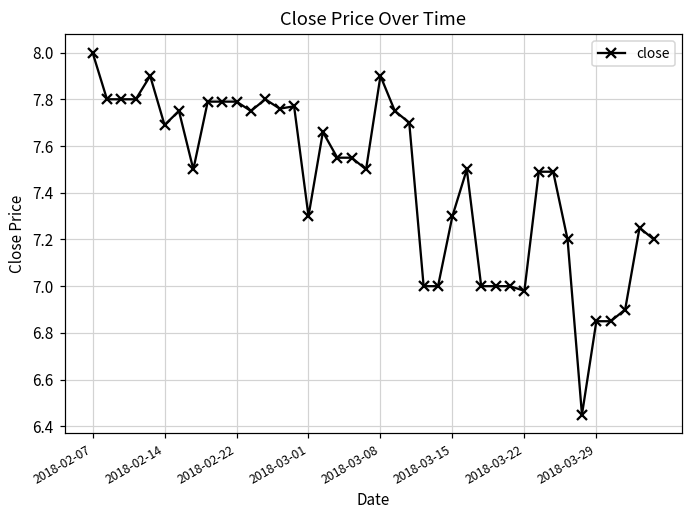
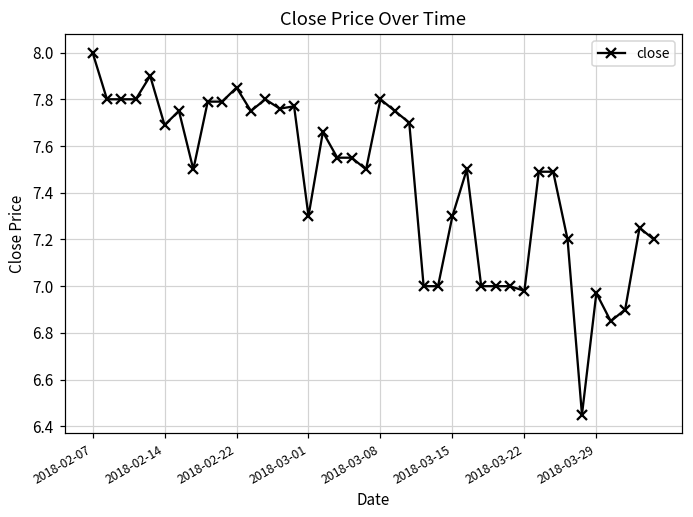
2018-02-22: 7.79 -> 7.85
2018-03-08: 7.9 -> 7.8
2018-03-29: 6.85 -> 6.97
